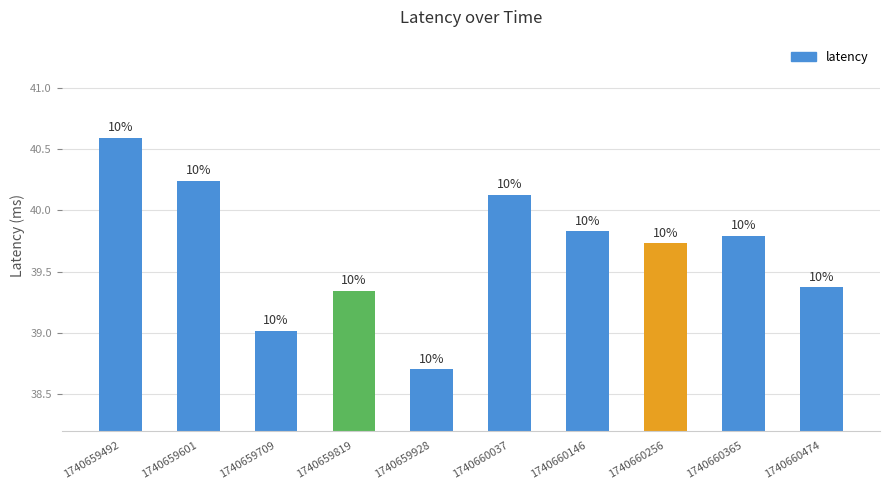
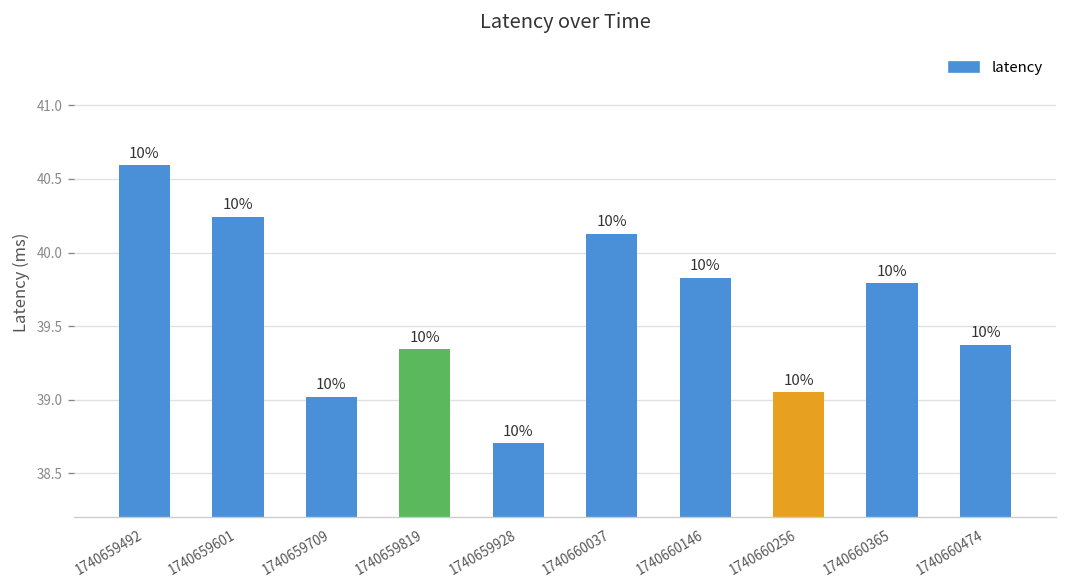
1740660256: 39.73 -> 39.05
